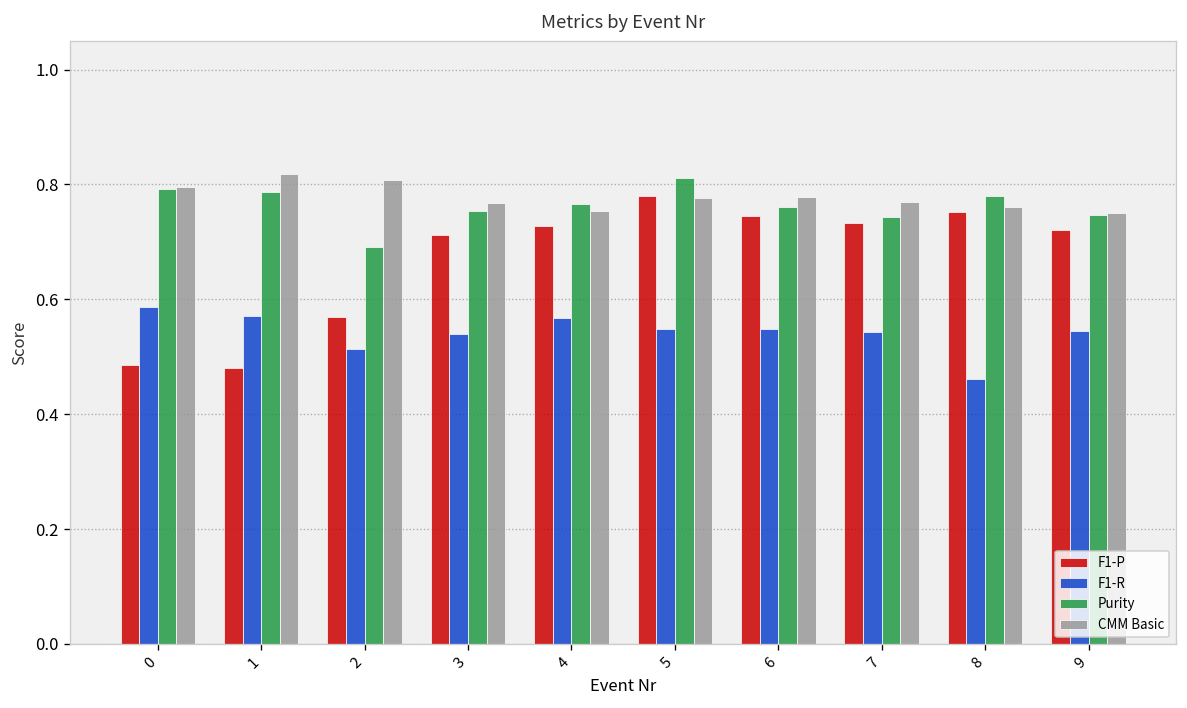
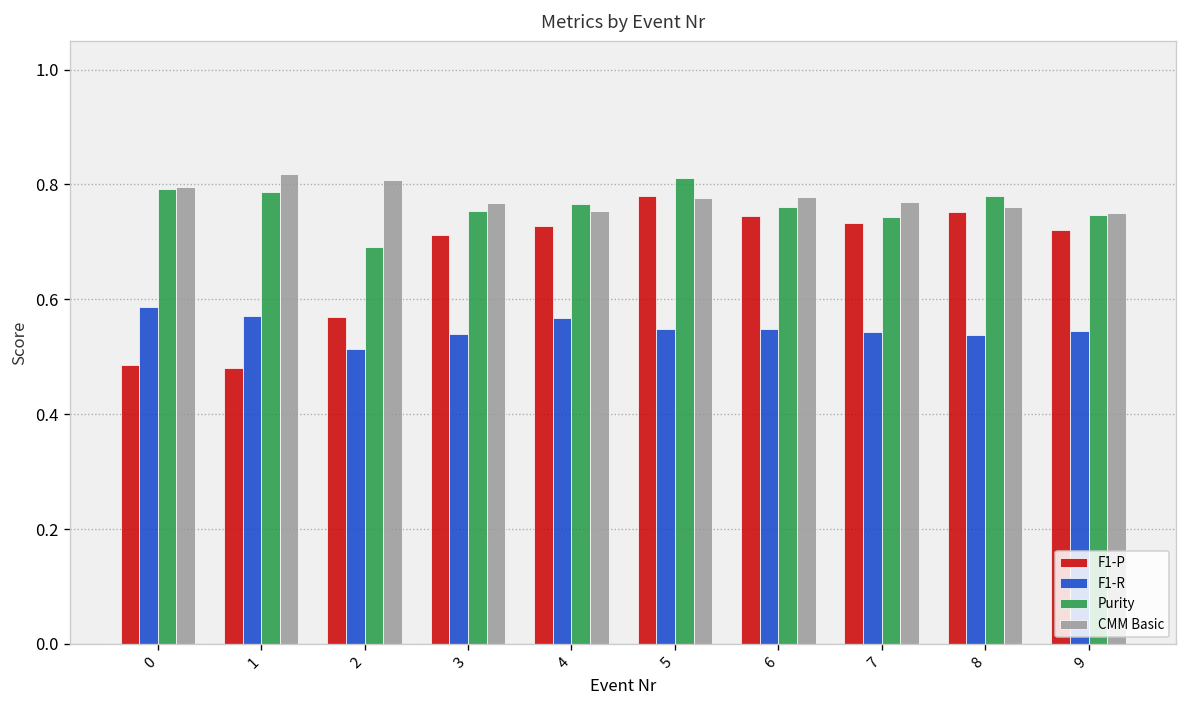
F1-R, 8: 0.46 -> 0.54
